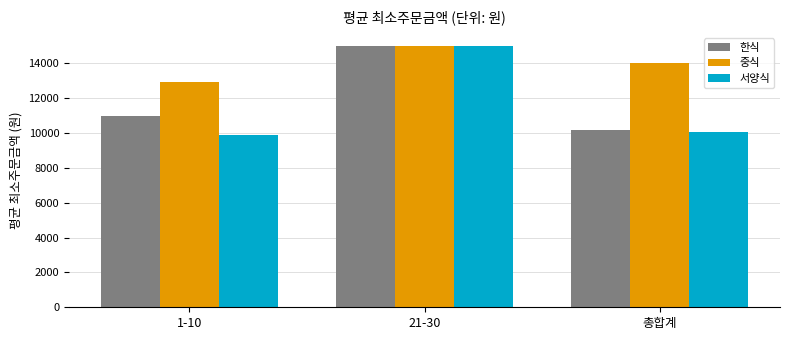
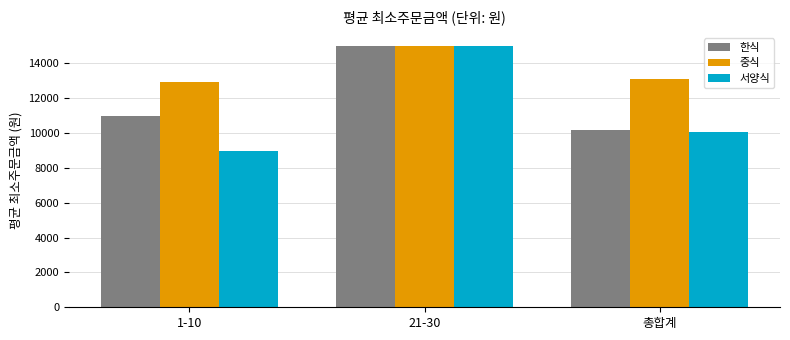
서양식, 1-10: 9900 -> 9000
중식, 총합계: 14000 -> 13100
